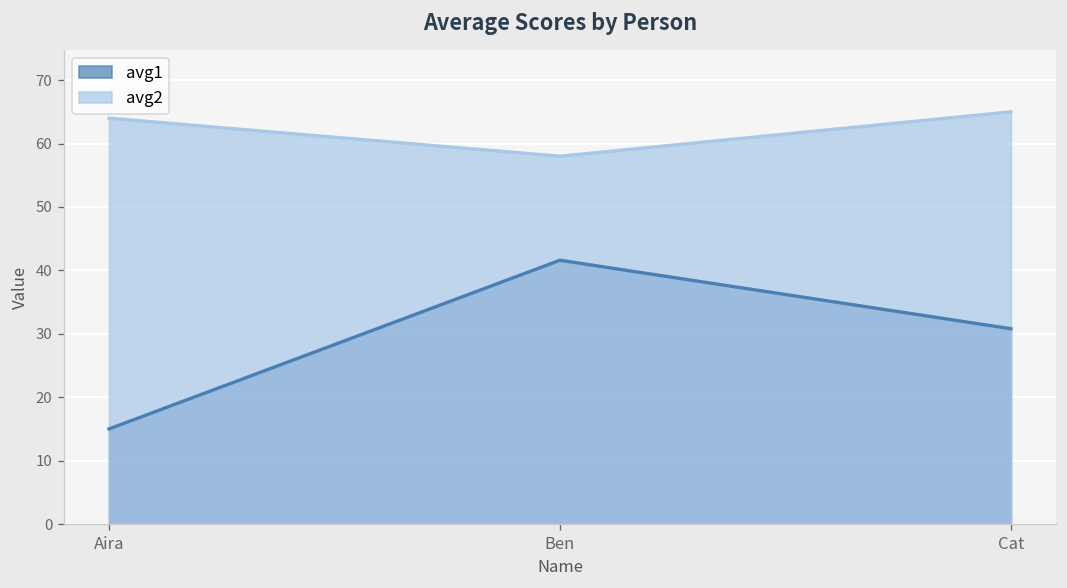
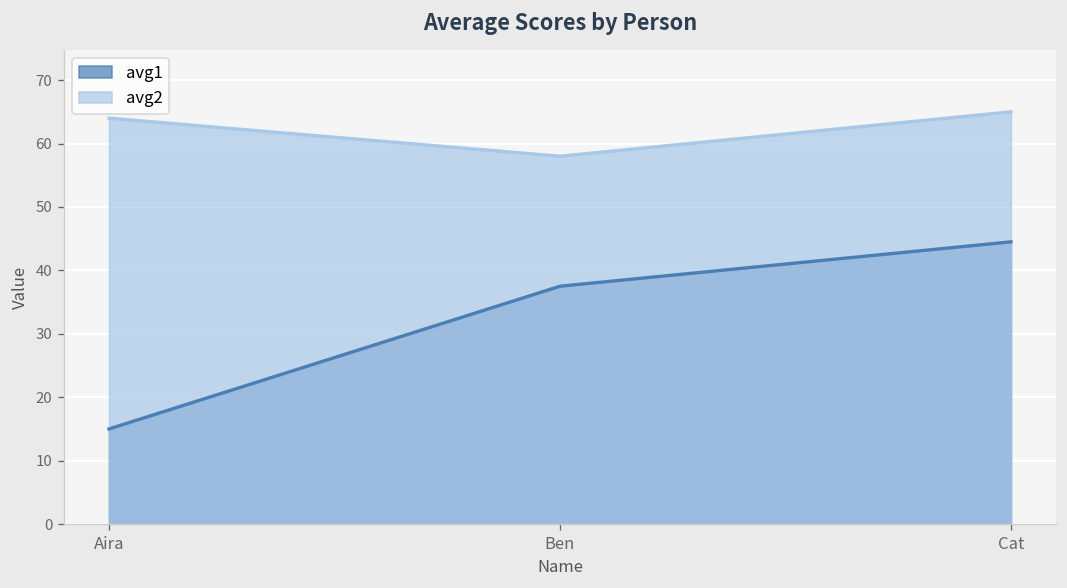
avg1, Ben: 42 -> 38
avg1, Cat: 31 -> 45
